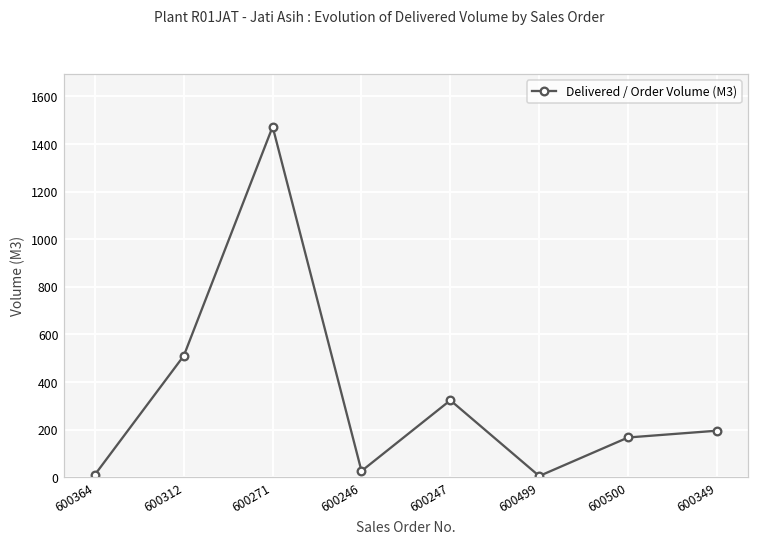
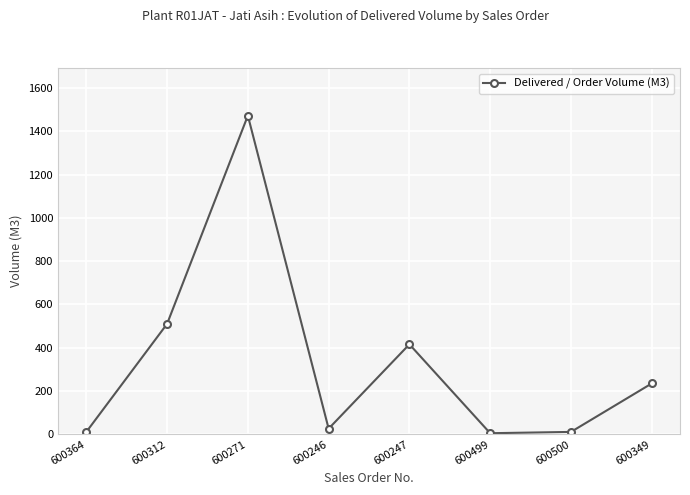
600247: 320 -> 420
600500: 170 -> 10
600349: 200 -> 240
